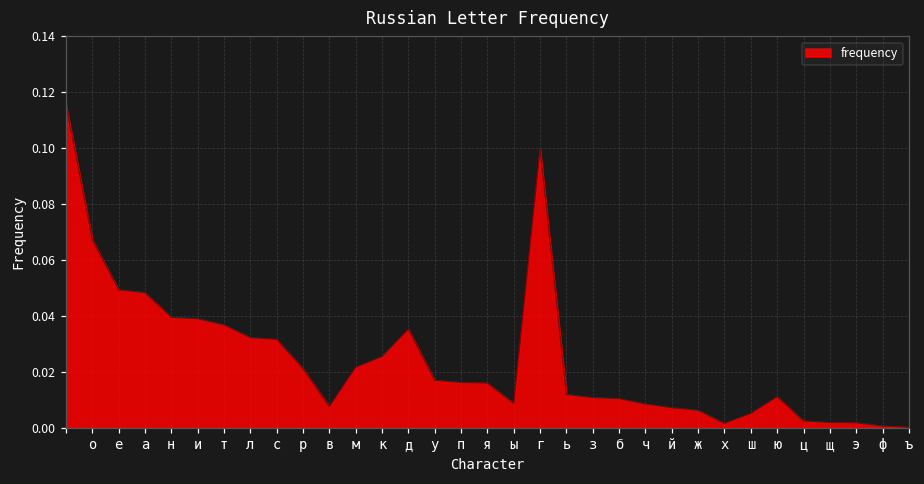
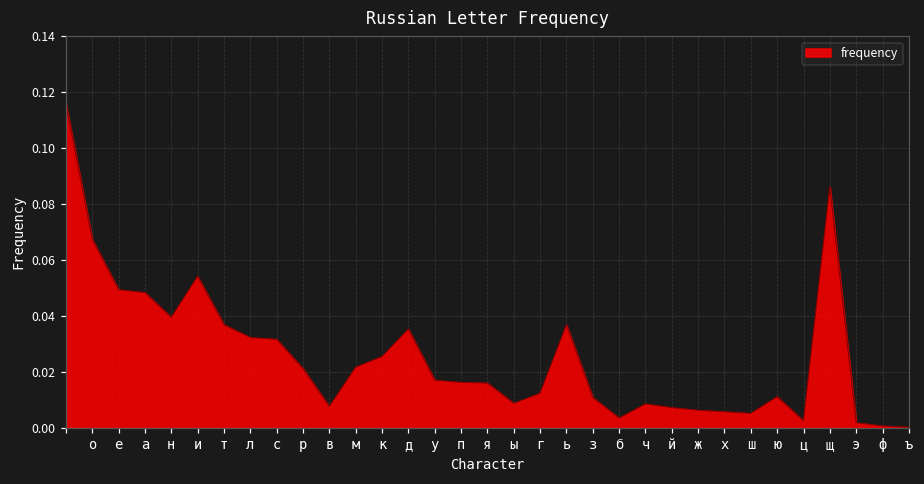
и: 0.039 -> 0.054
г: 0.100 -> 0.012
ь: 0.012 -> 0.037
б: 0.010 -> 0.003
х: 0.002 -> 0.006
щ: 0.002 -> 0.086
